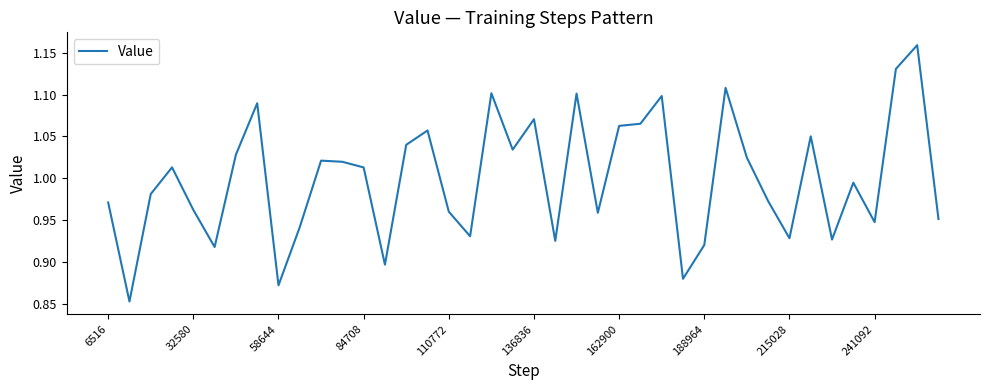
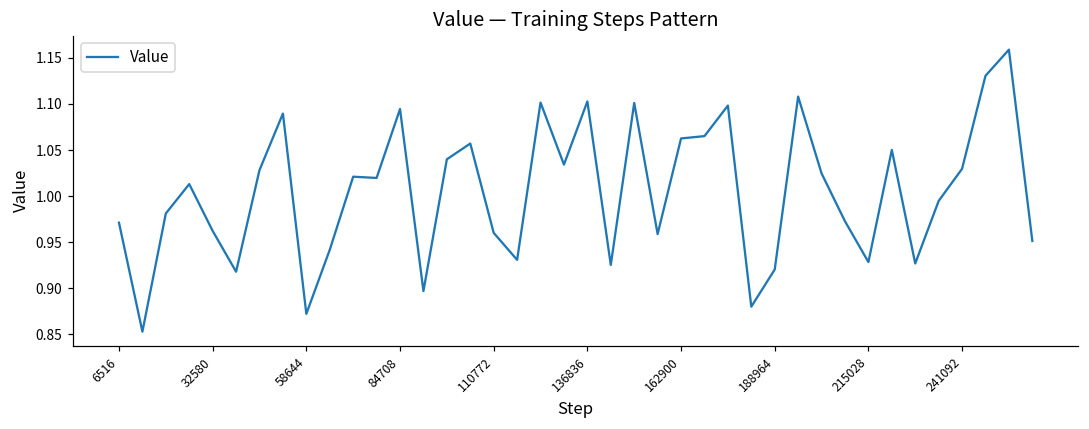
84708: 1.01 -> 1.09
136836: 1.07 -> 1.10
241092: 0.95 -> 1.03
